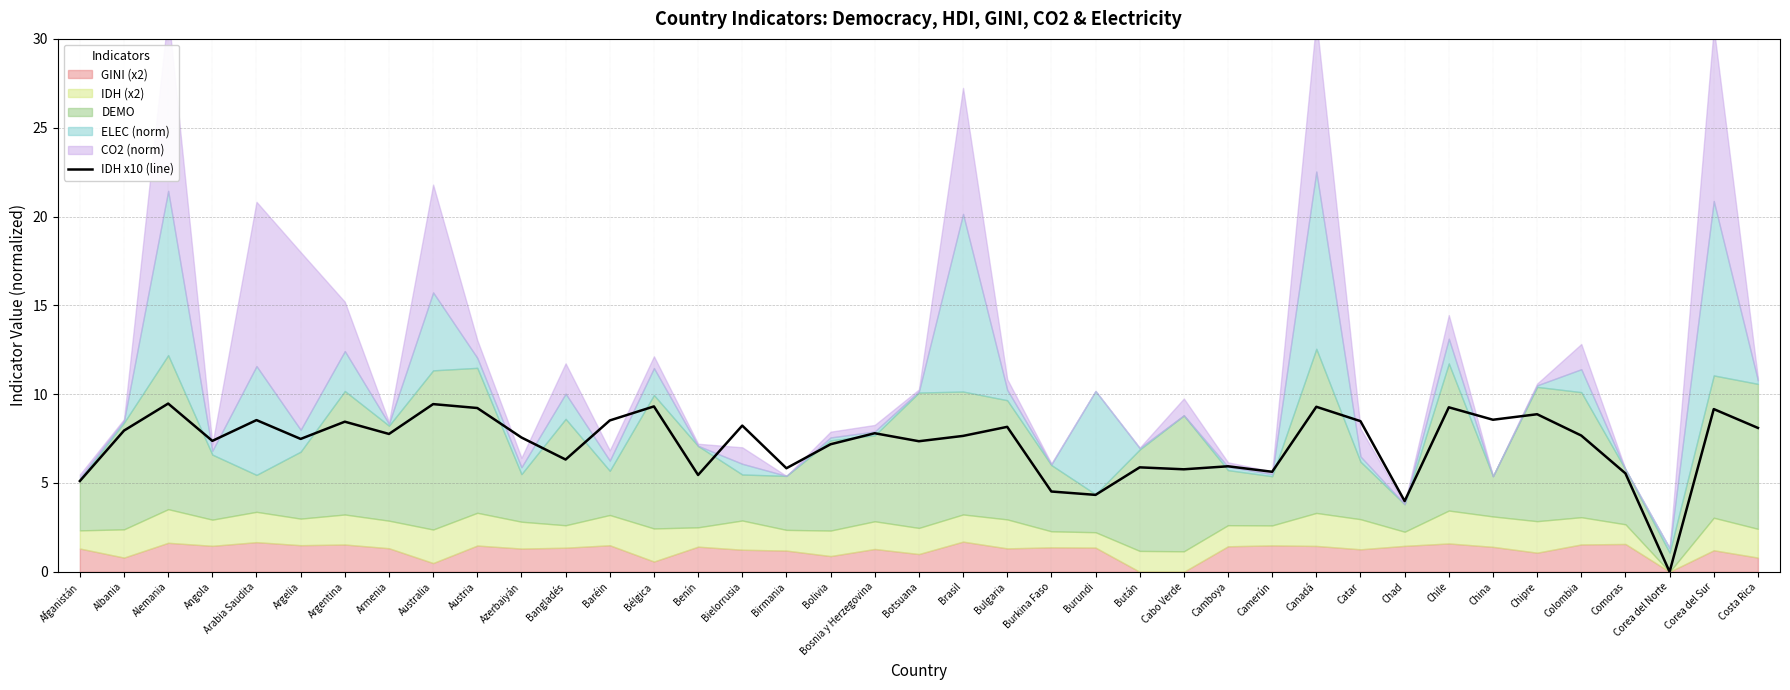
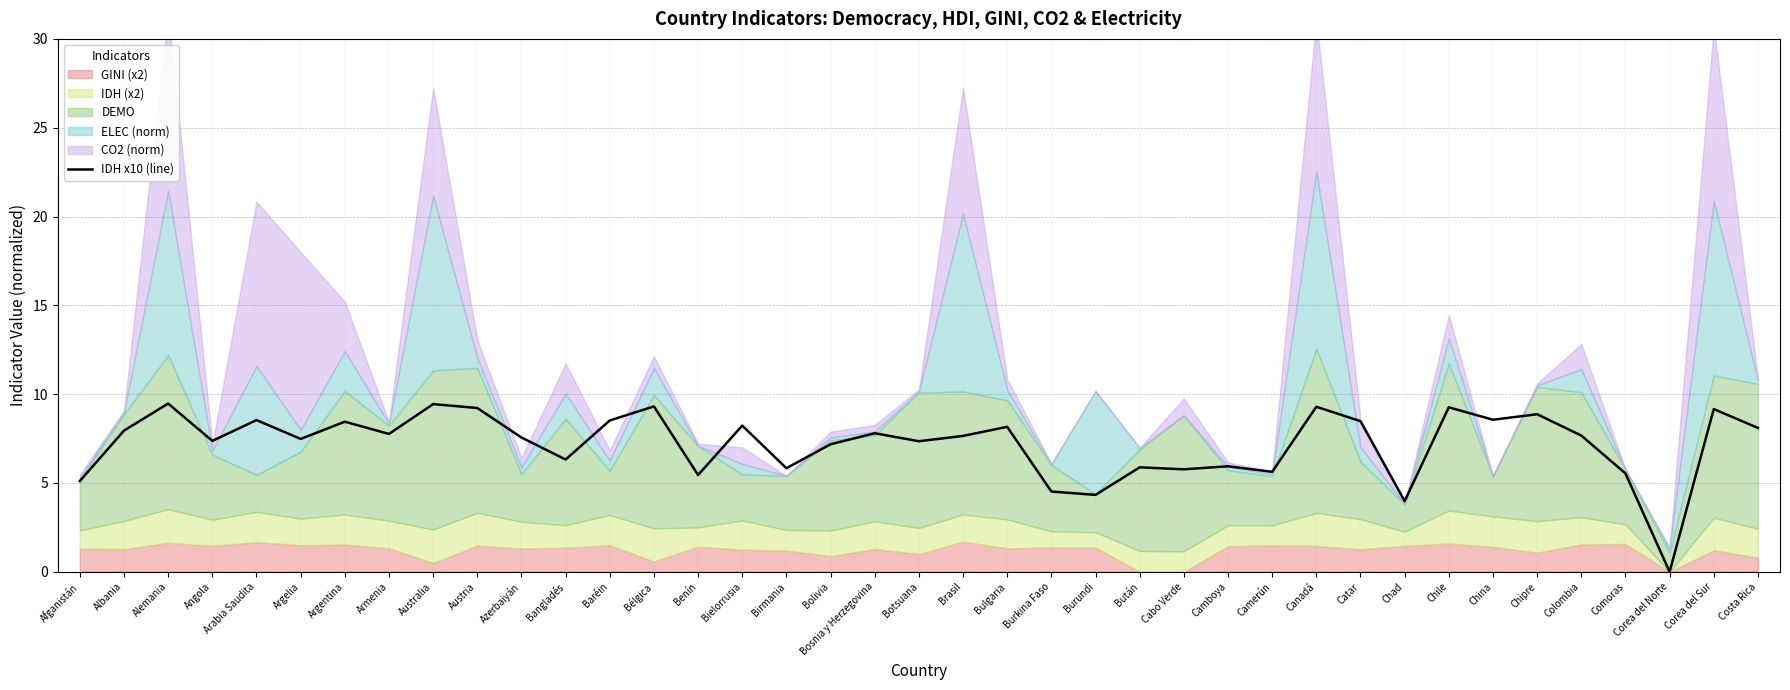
GINI (x2), Albania: 0.8 -> 1.3
ELEC (norm), Australia: 4.4 -> 9.8
ELEC (norm), Catar: 0.3 -> 0.8
